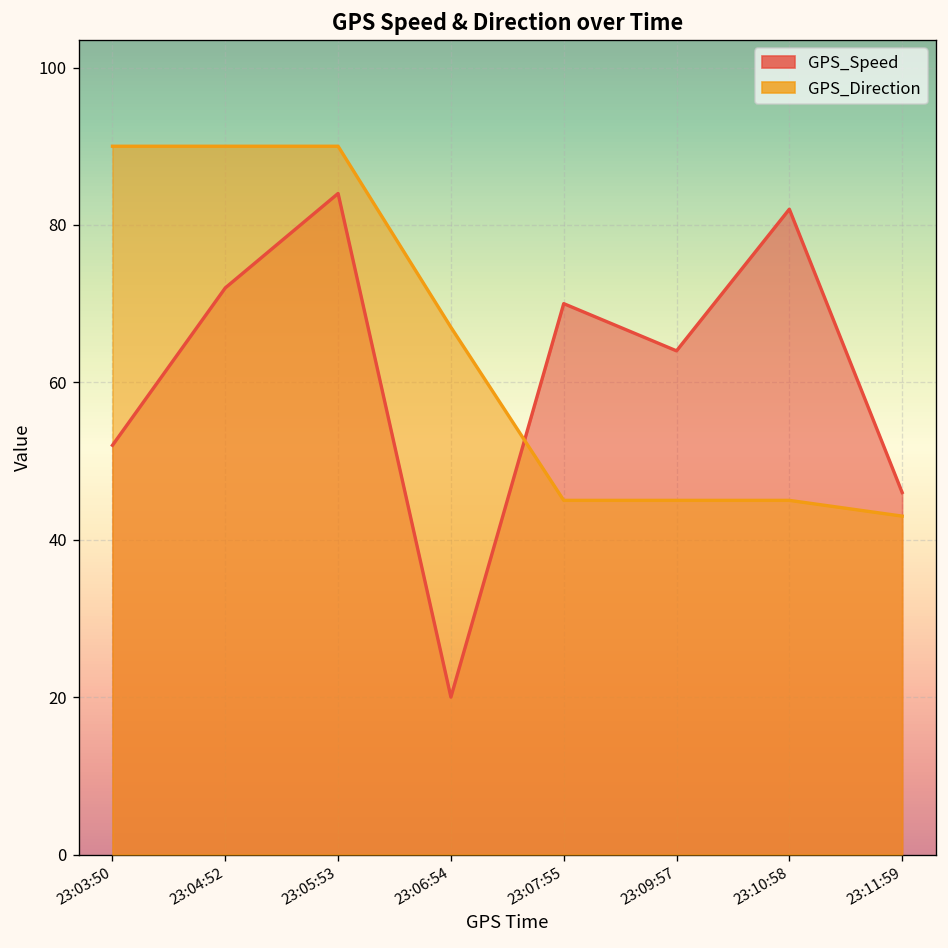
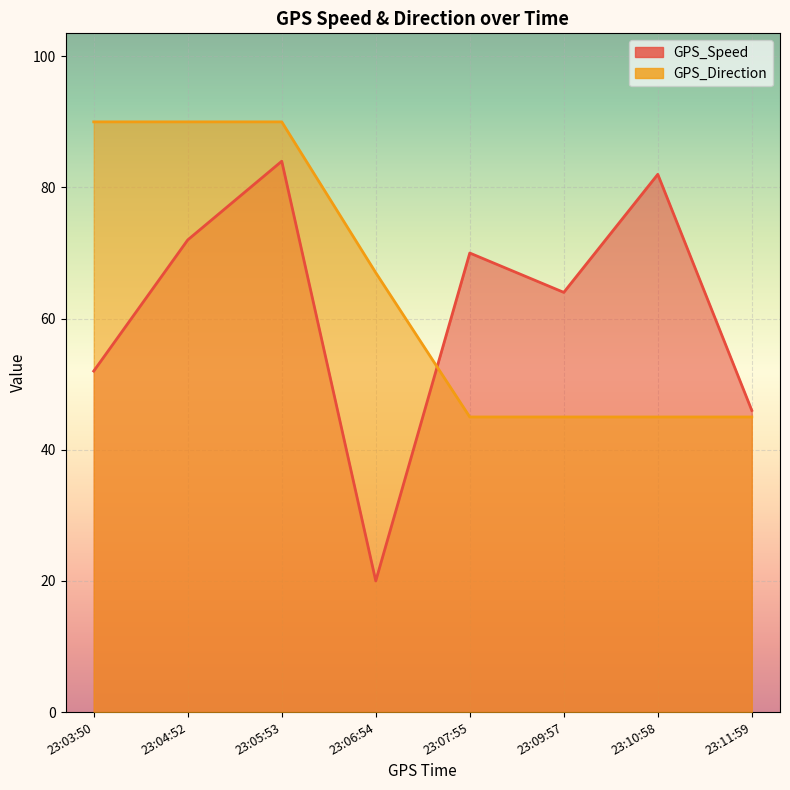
GPS_Direction, 23:11:59: 43 -> 45
